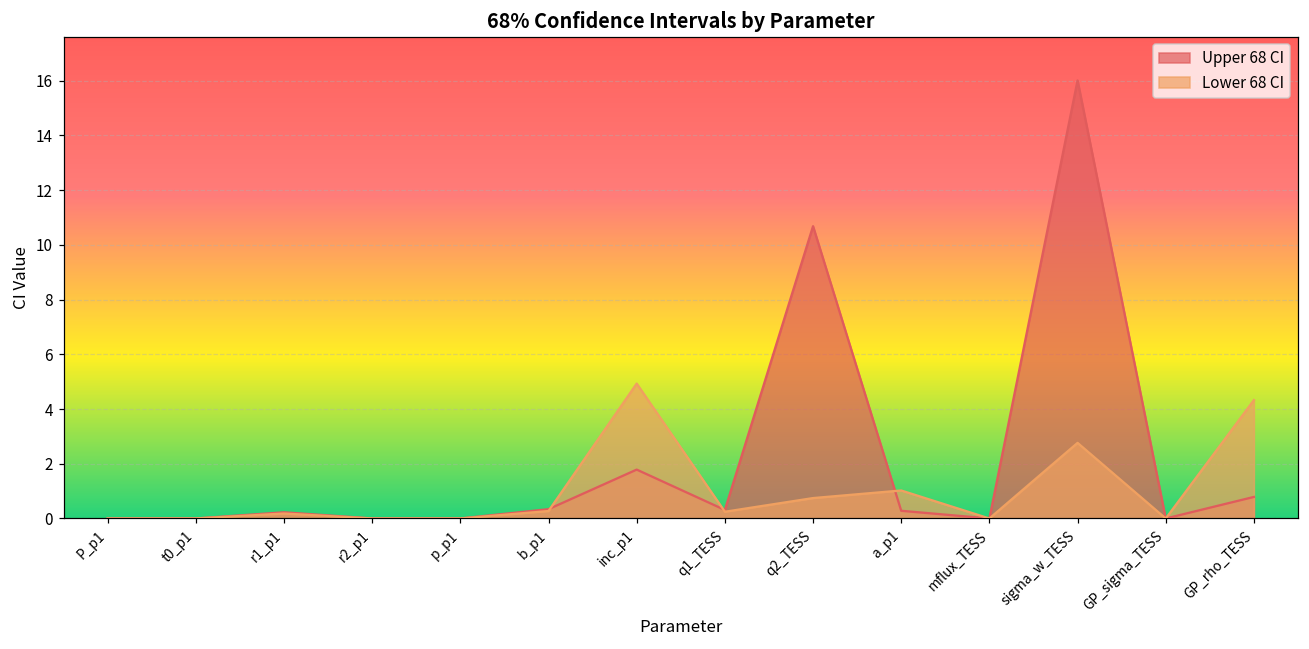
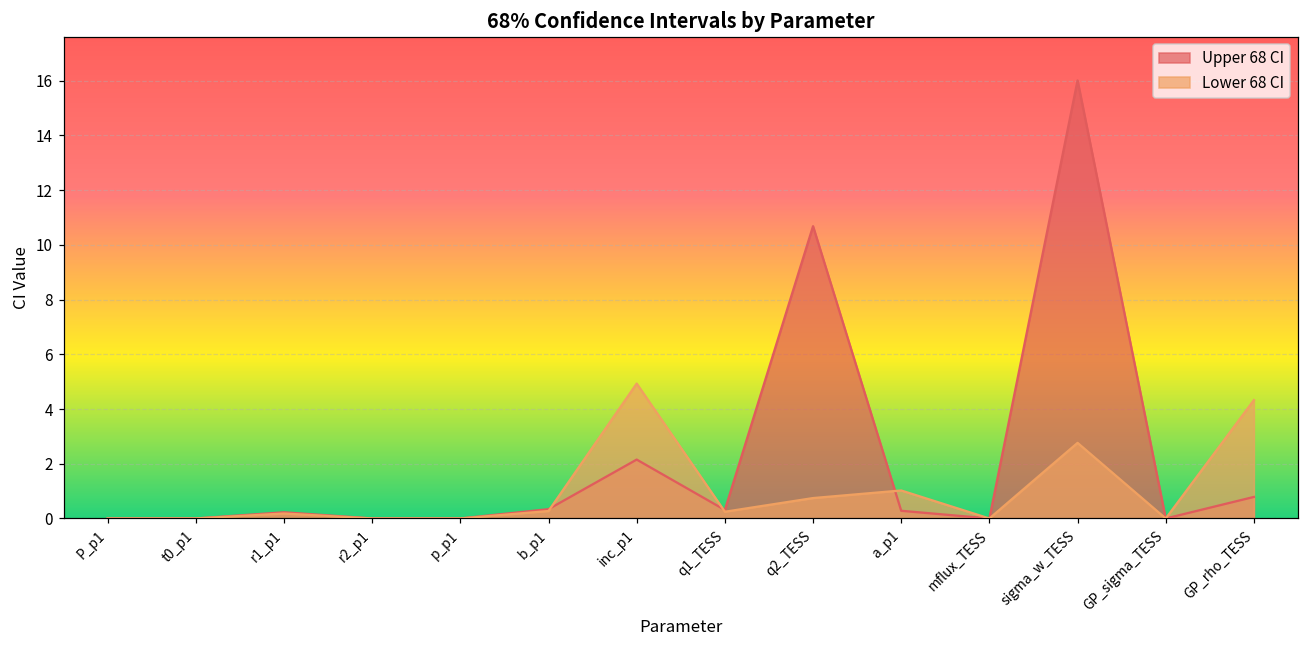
Upper 68 CI, inc_p1: 1.8 -> 2.2
